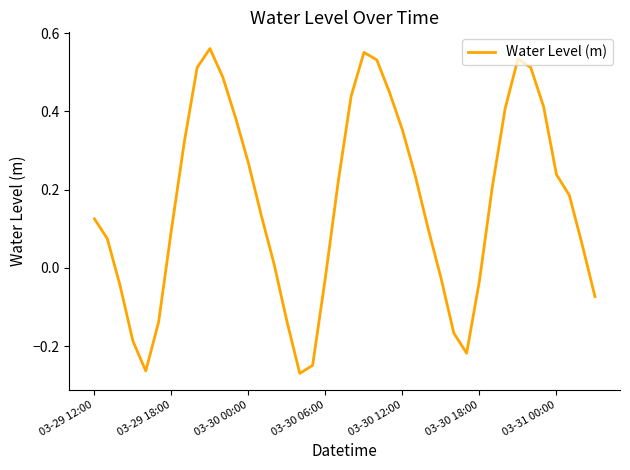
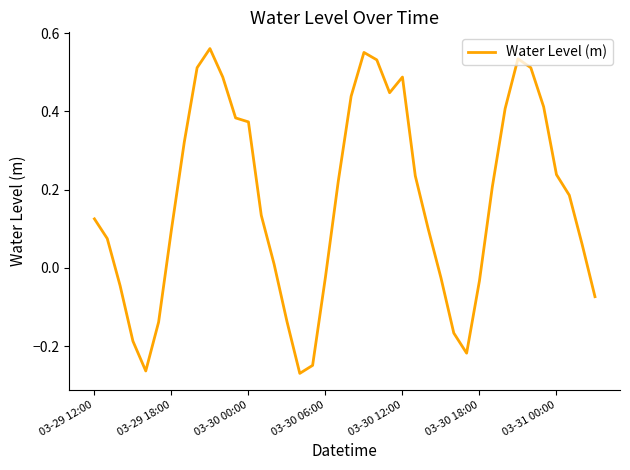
03-30 00:00: 0.27 -> 0.37
03-30 12:00: 0.35 -> 0.49
